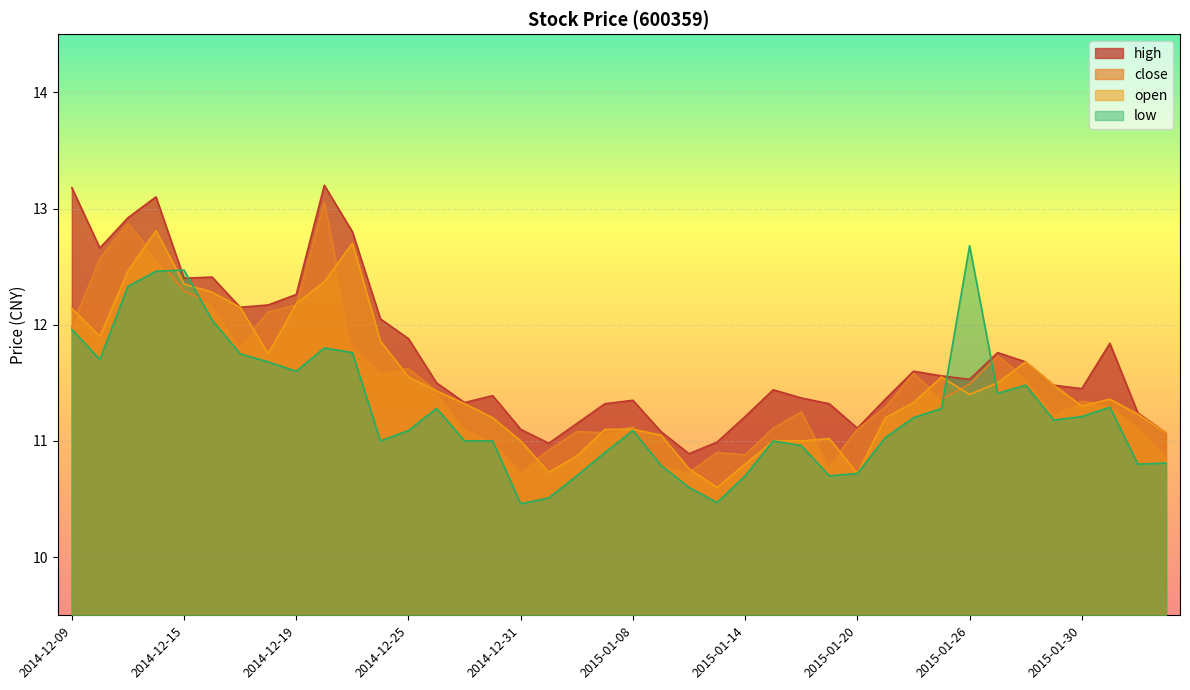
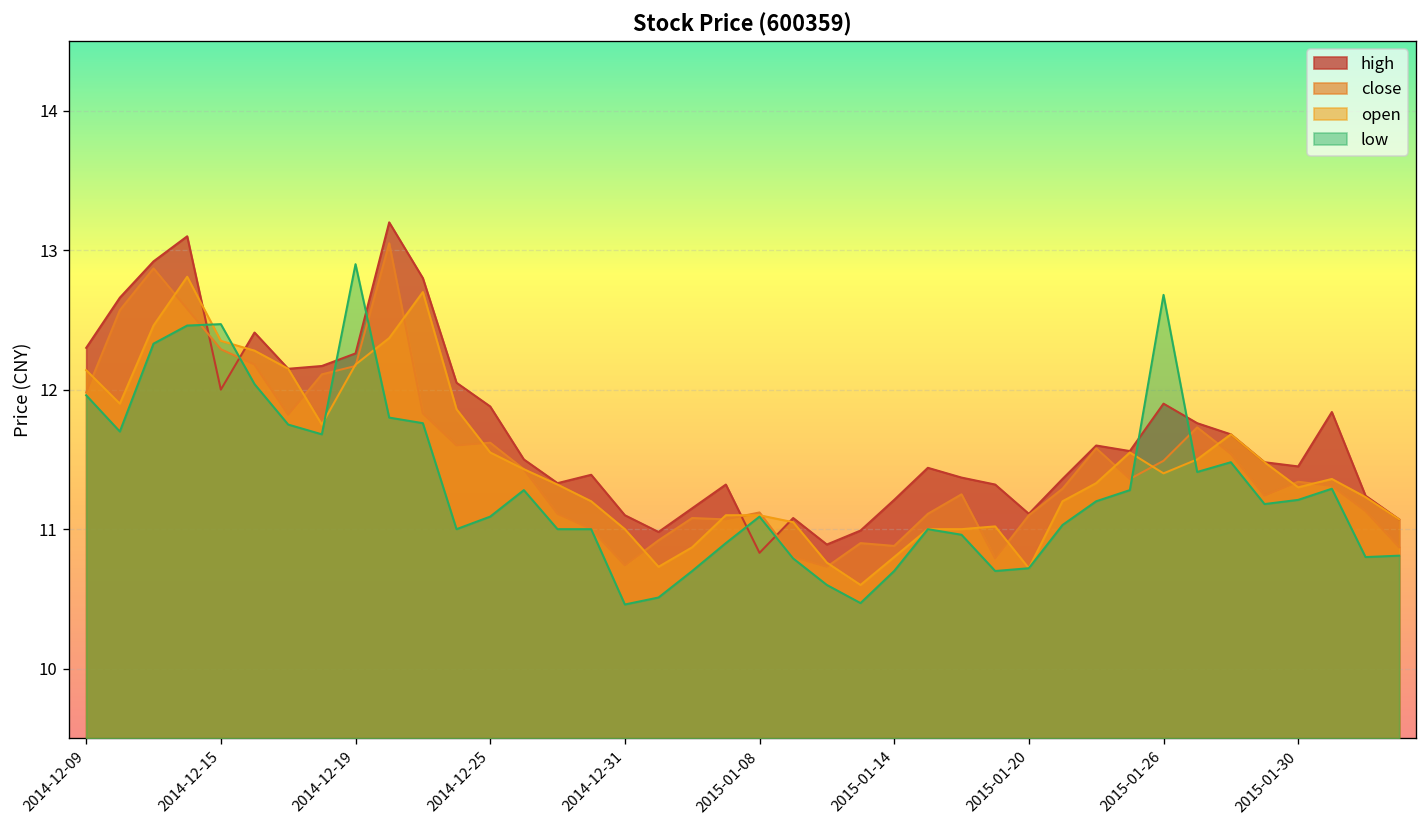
high, 2014-12-09: 13.18 -> 12.30
high, 2014-12-15: 12.4 -> 12.0
low, 2014-12-19: 11.6 -> 12.9
high, 2015-01-08: 11.35 -> 10.83
high, 2015-01-26: 11.53 -> 11.90
